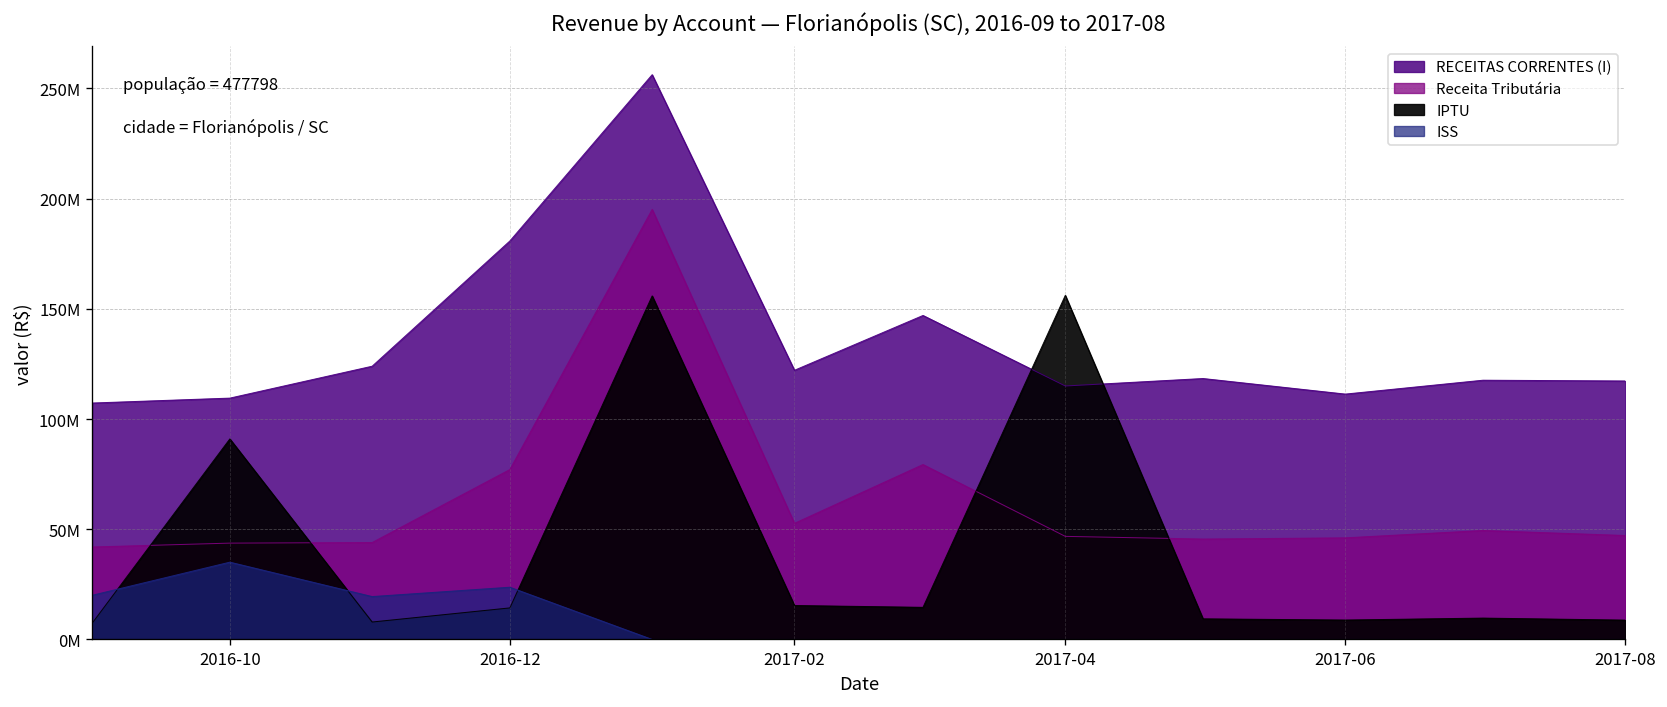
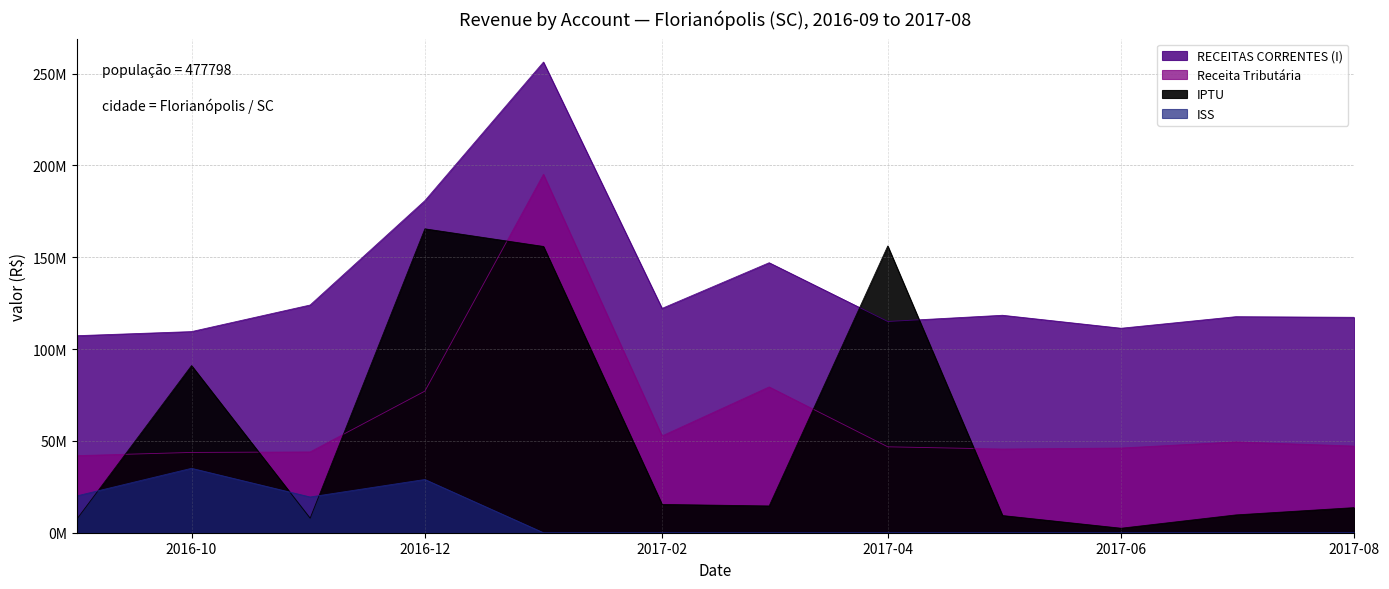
IPTU, 2016-12: 14000000 -> 165000000
ISS, 2016-12: 24000000 -> 29000000
IPTU, 2017-06: 9000000 -> 2000000
IPTU, 2017-08: 9000000 -> 14000000
